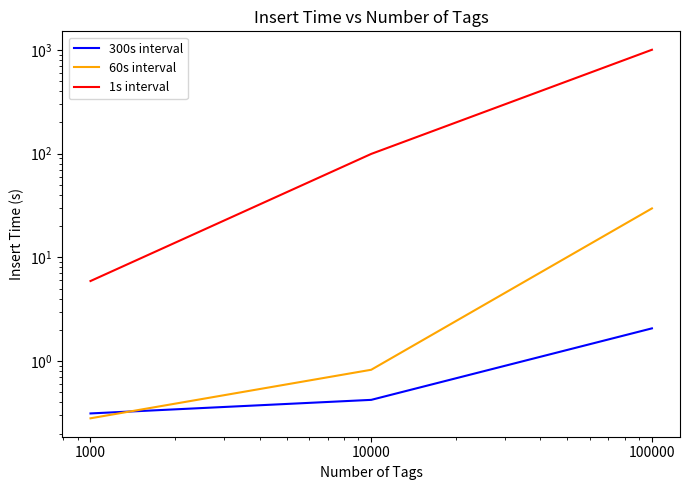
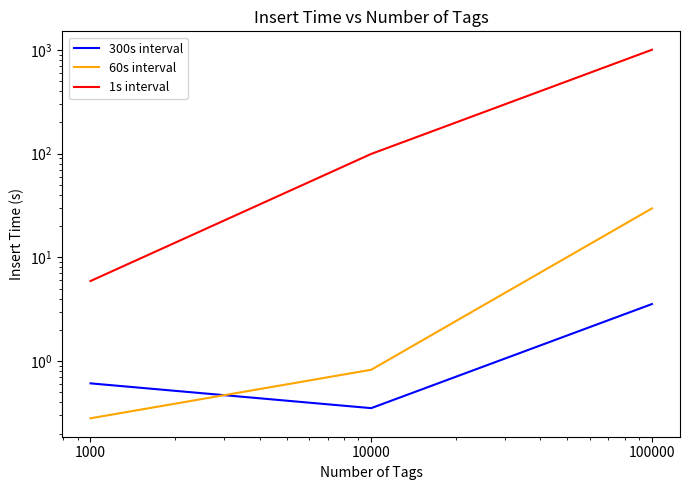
300s interval, 1000: 0.31 -> 0.6
300s interval, 10000: 0.42 -> 0.35
300s interval, 100000: 2.1 -> 3.5
